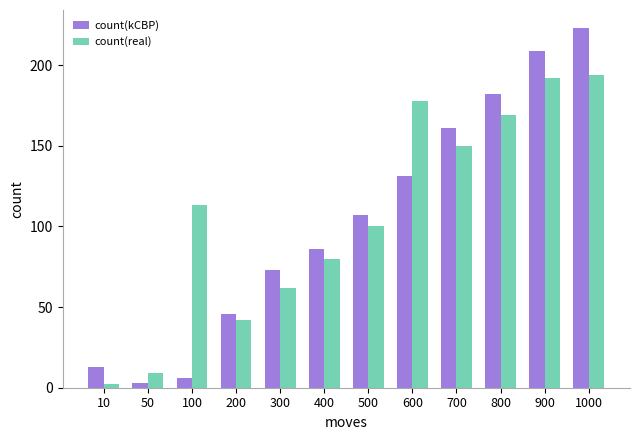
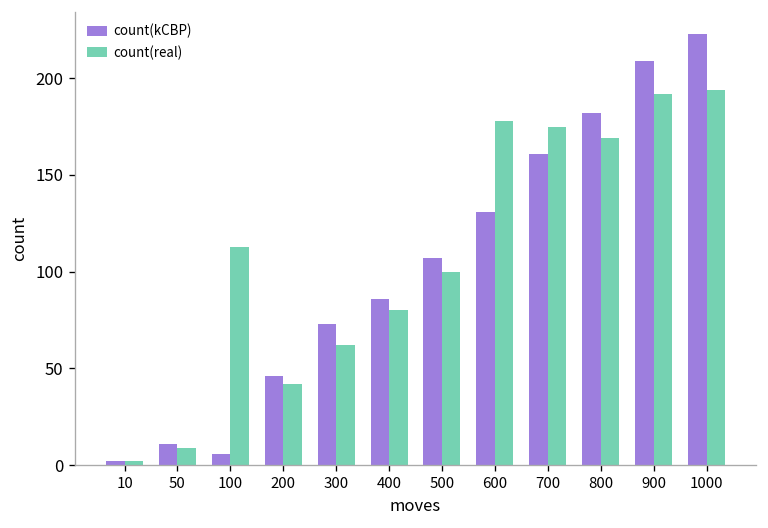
count(kCBP), 10: 13 -> 2
count(kCBP), 50: 3 -> 11
count(real), 700: 150 -> 175
